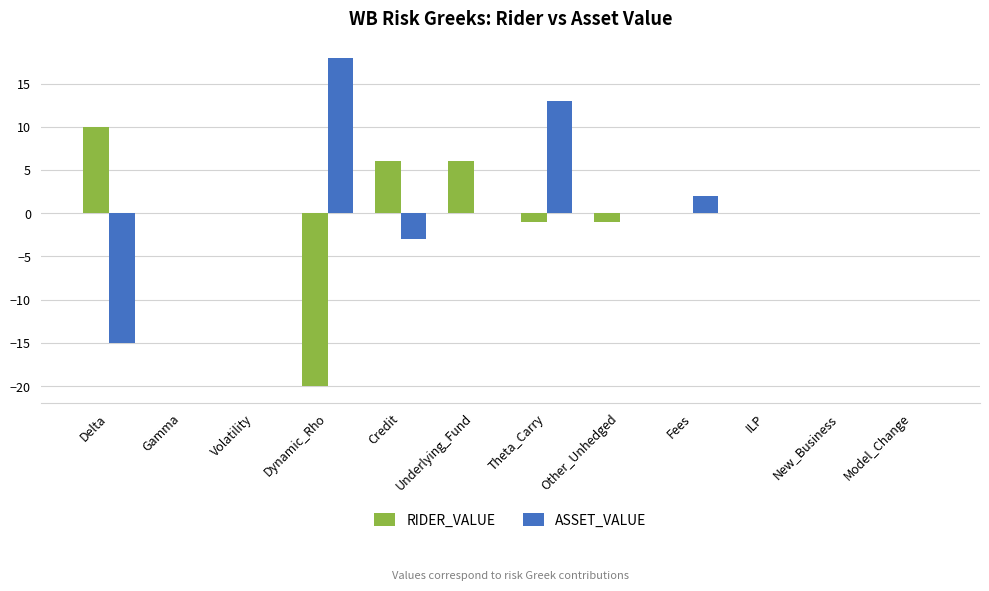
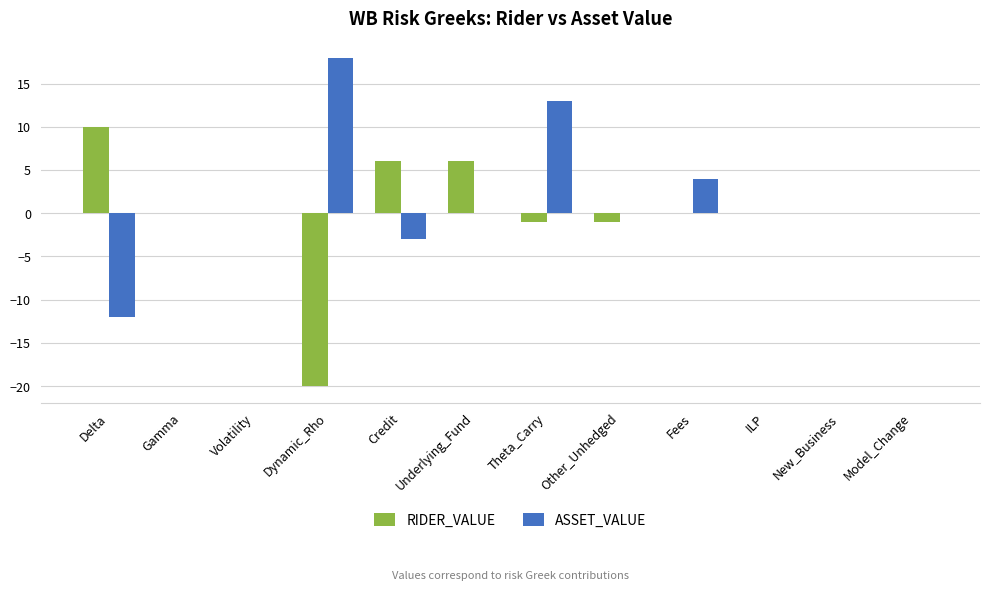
ASSET_VALUE, Delta: -15 -> -12
ASSET_VALUE, Fees: 2 -> 4
